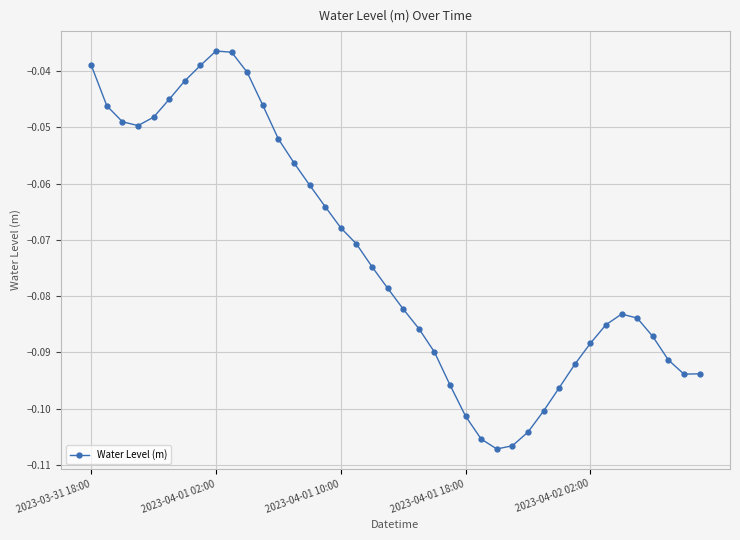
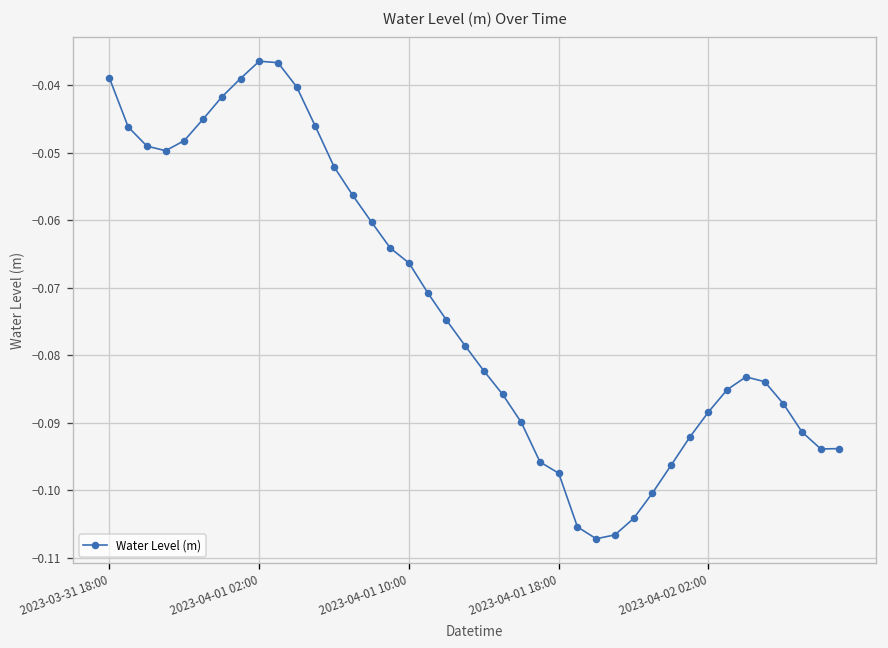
2023-04-01 10:00: -0.068 -> -0.066
2023-04-01 18:00: -0.101 -> -0.097
